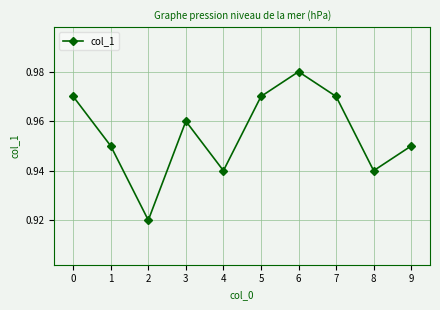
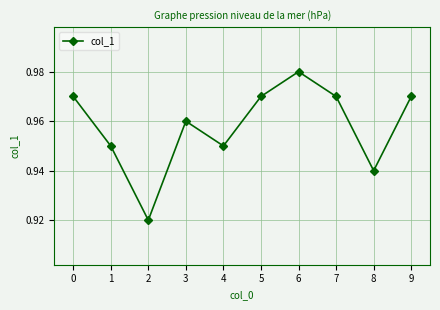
4: 0.94 -> 0.95
9: 0.95 -> 0.97
